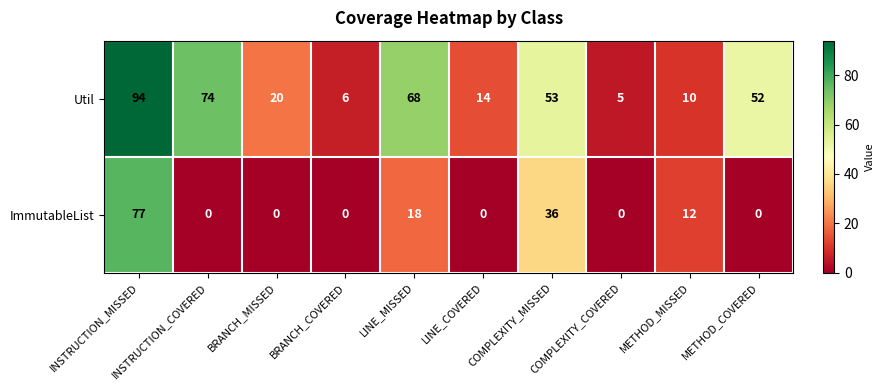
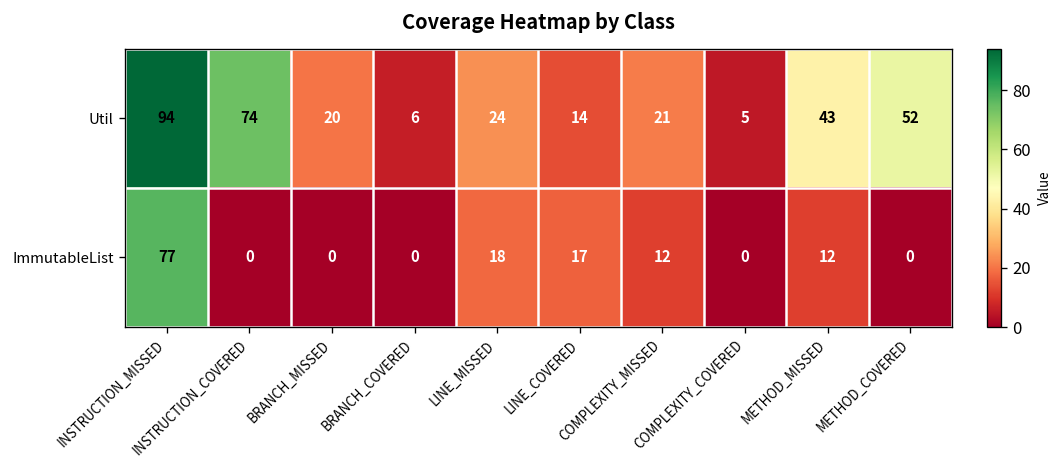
Util, LINE_MISSED: 68 -> 24
Util, COMPLEXITY_MISSED: 53 -> 21
Util, METHOD_MISSED: 10 -> 43
ImmutableList, LINE_COVERED: 0 -> 17
ImmutableList, COMPLEXITY_MISSED: 36 -> 12
